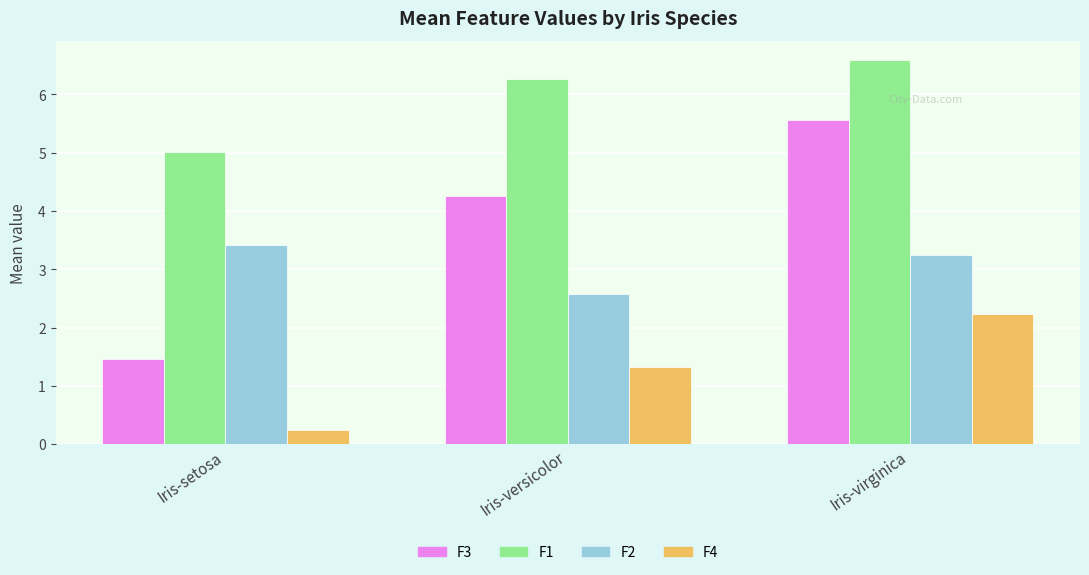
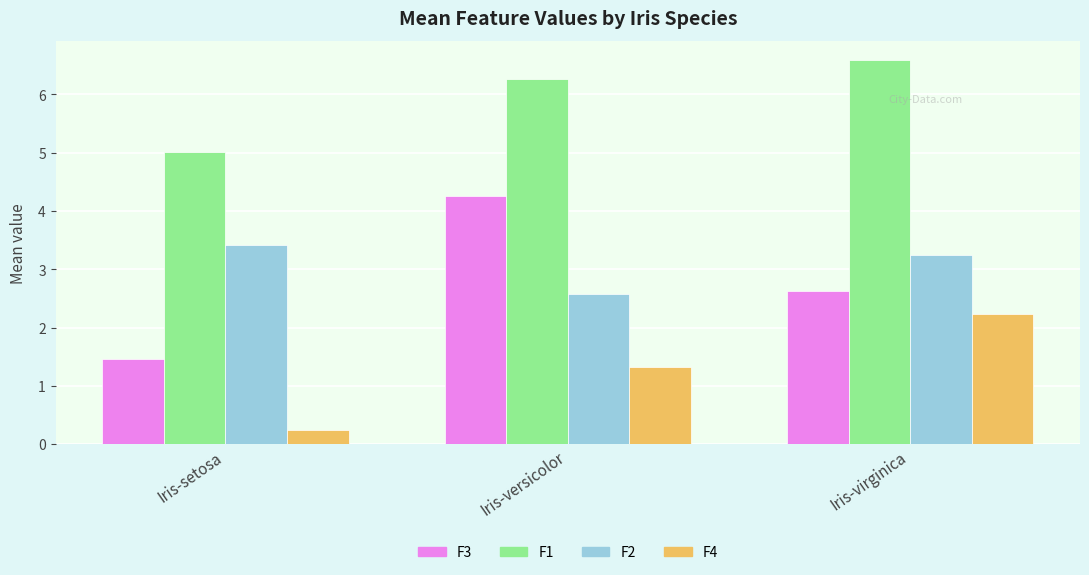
F3, Iris-virginica: 5.6 -> 2.6
